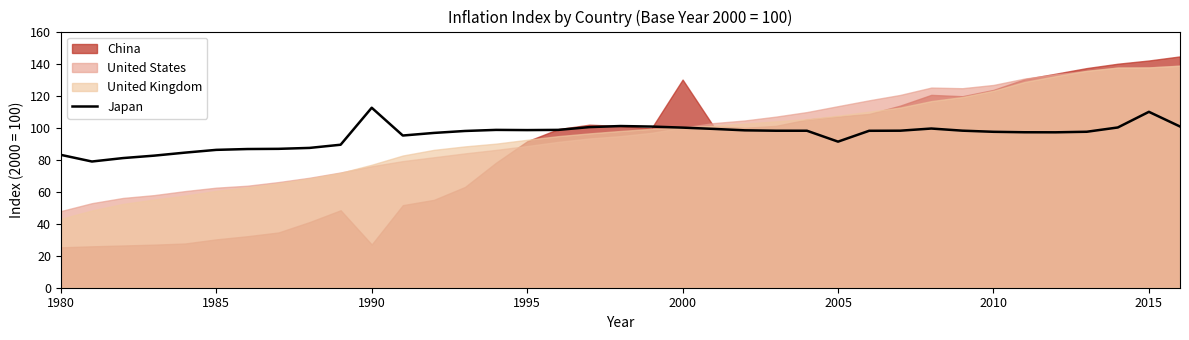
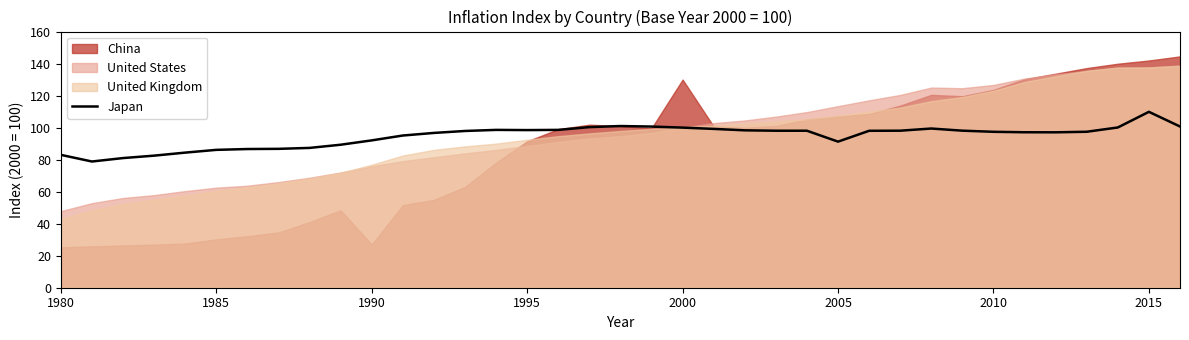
Japan, 1990: 112 -> 92
